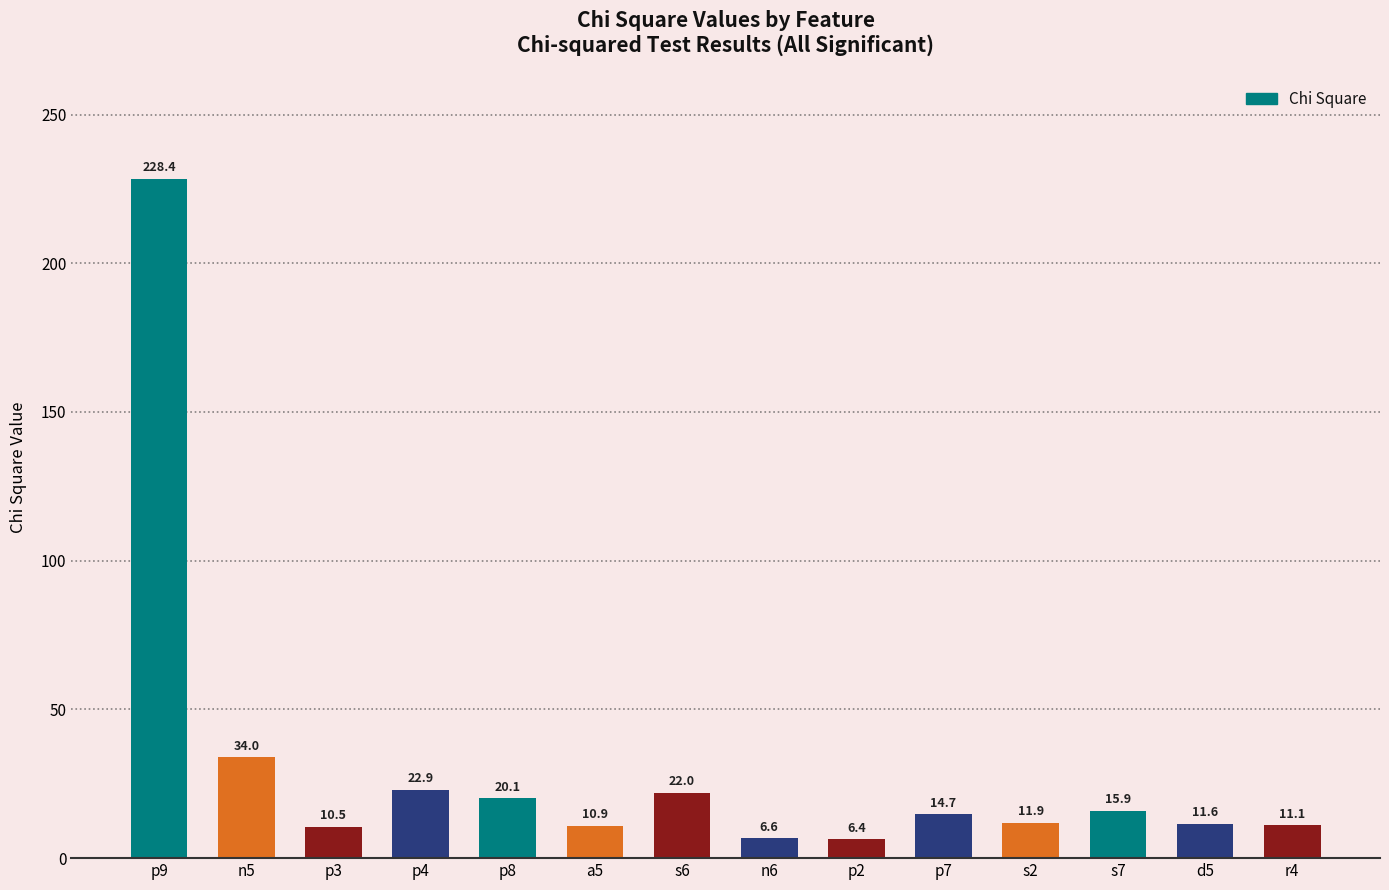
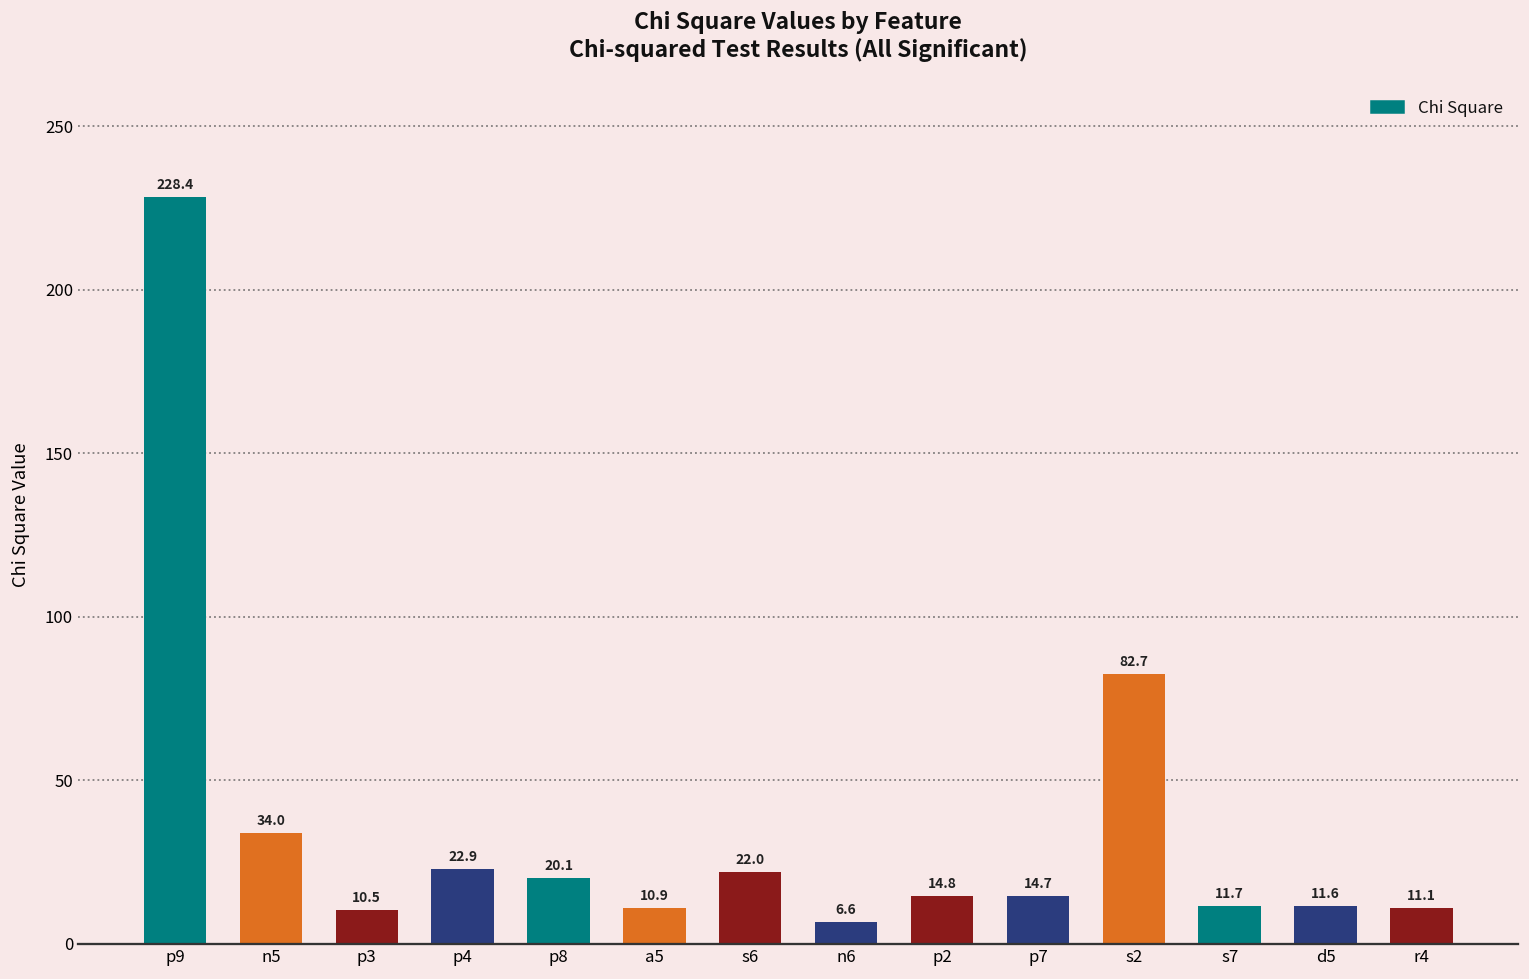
p2: 6.4 -> 14.8
s2: 11.9 -> 82.7
s7: 15.9 -> 11.7
